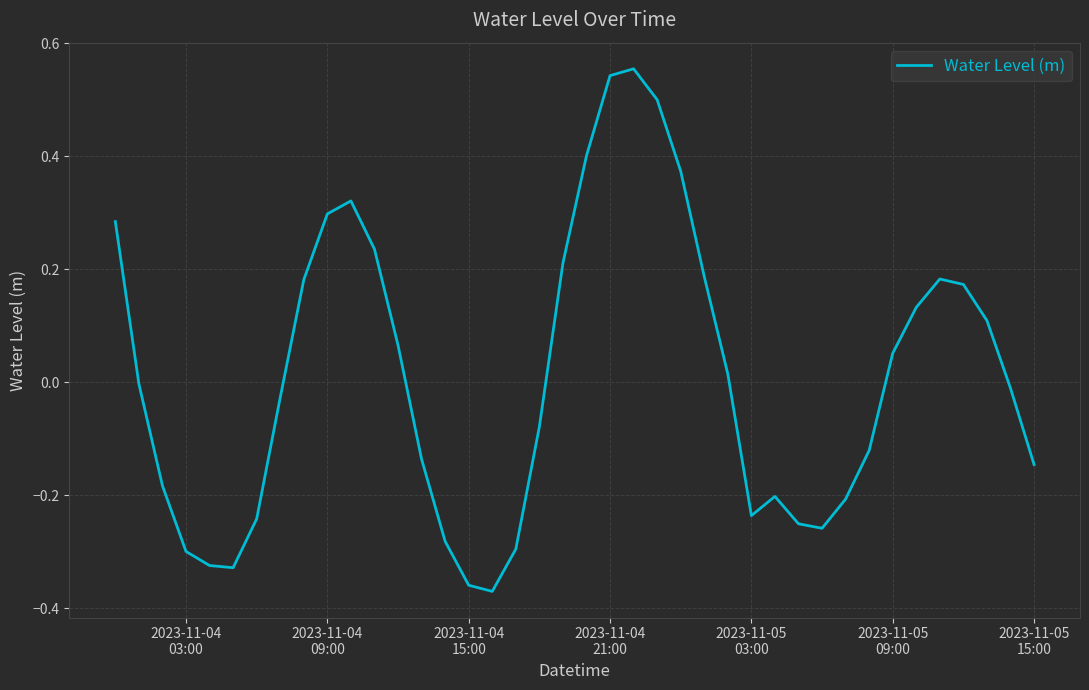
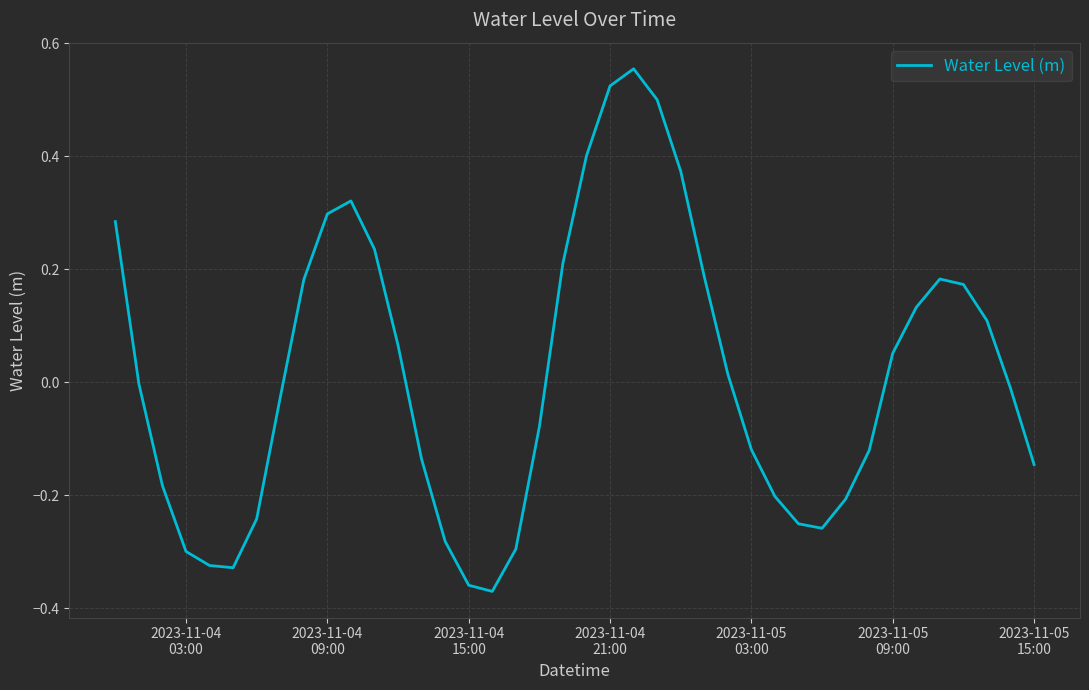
2023-11-04 21:00: 0.54 -> 0.52
2023-11-05 03:00: -0.24 -> -0.12
